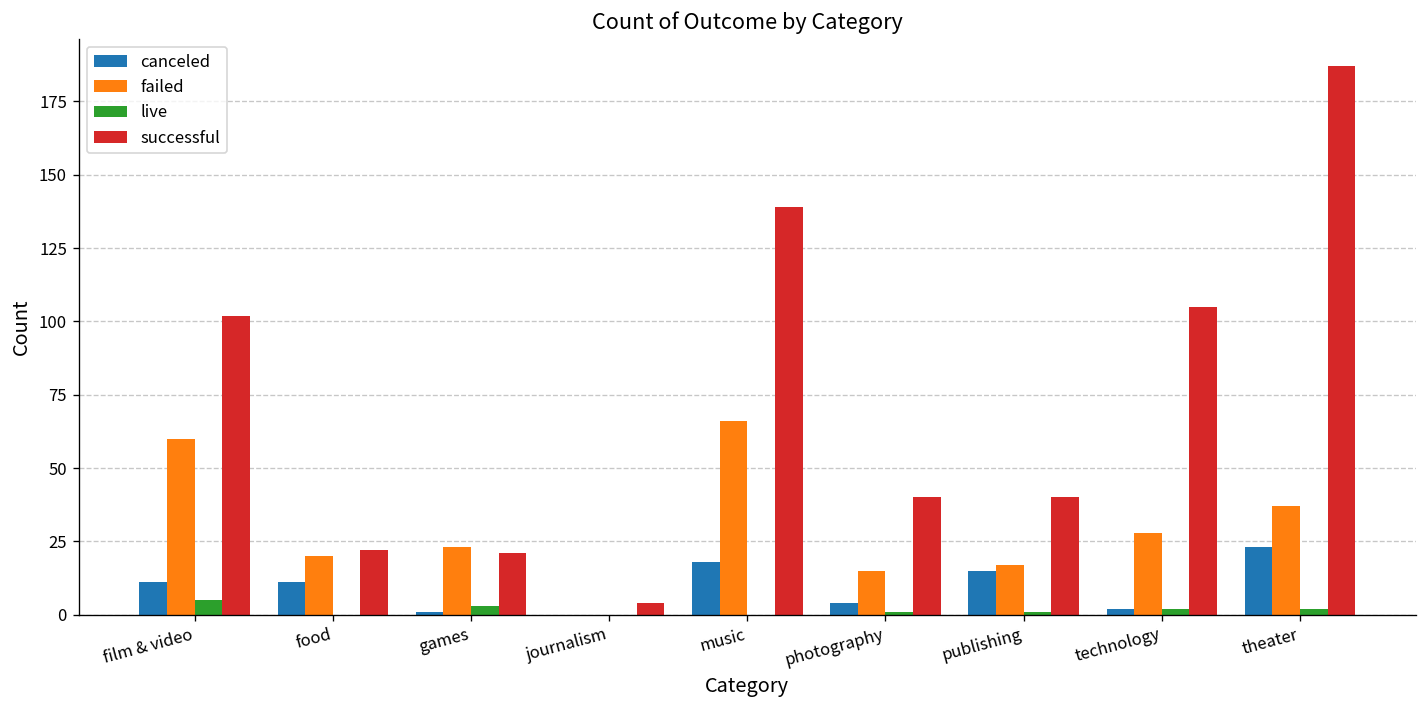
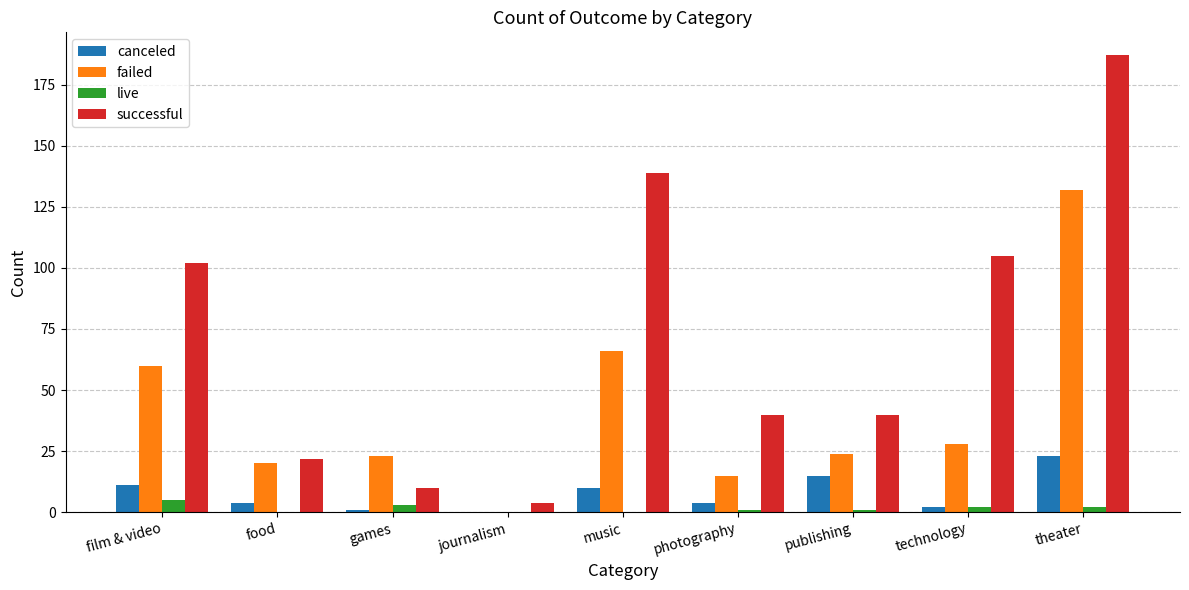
canceled, food: 11 -> 4
successful, games: 21 -> 10
canceled, music: 18 -> 10
failed, publishing: 17 -> 24
failed, theater: 37 -> 132
